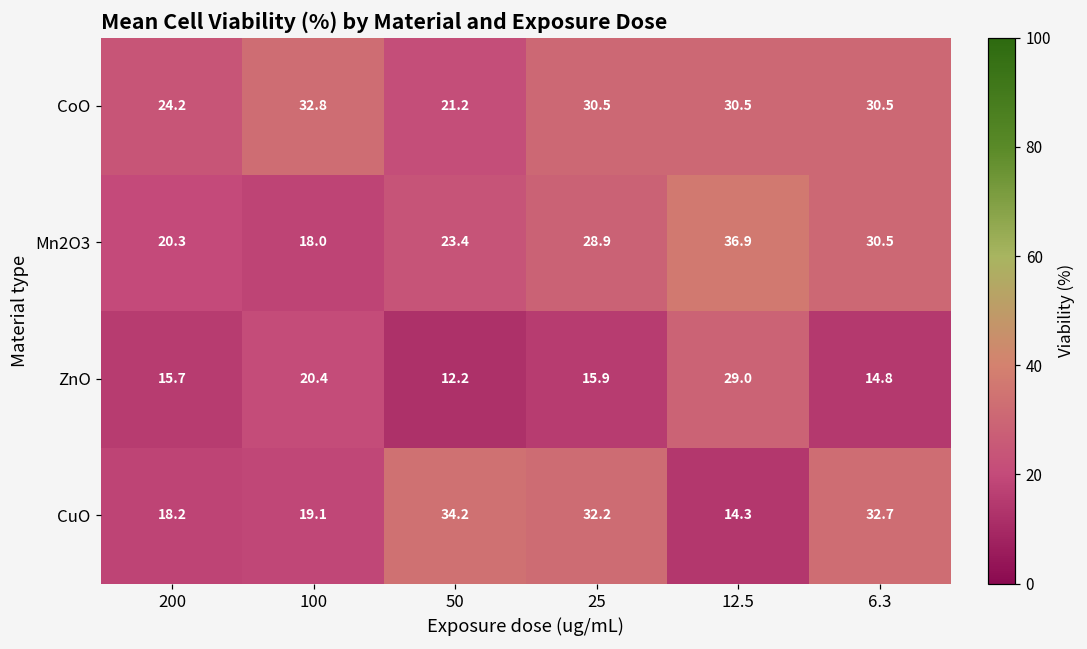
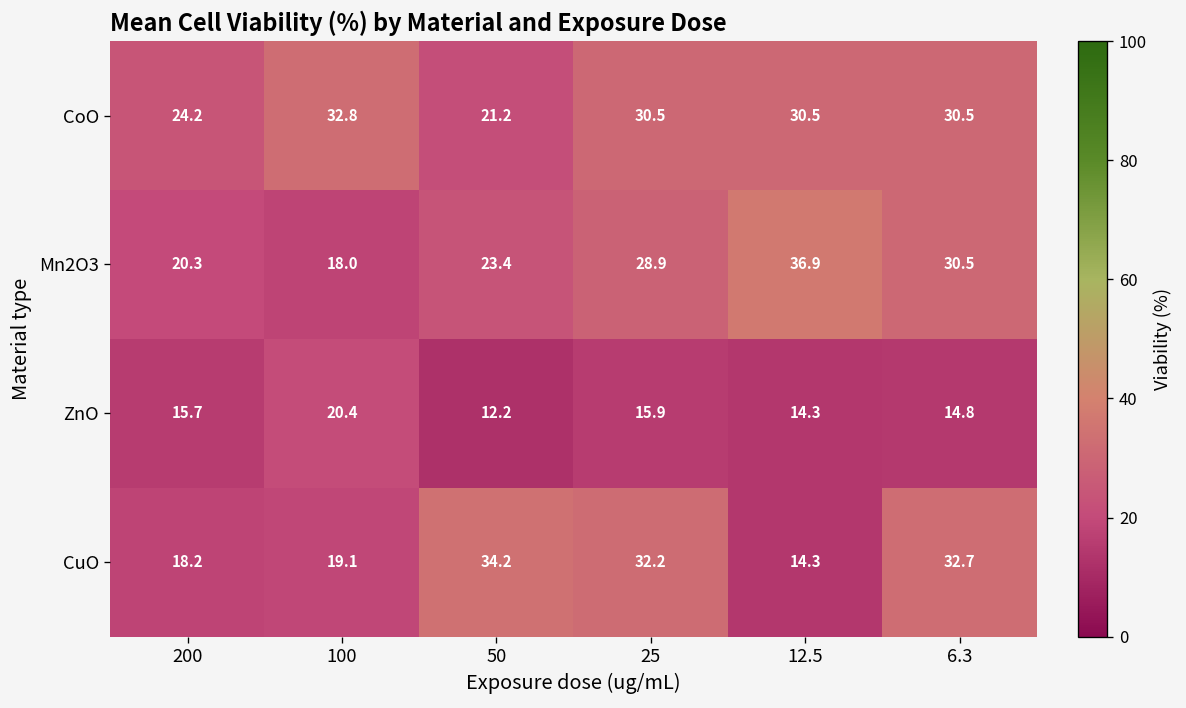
ZnO, 12.5: 29.0 -> 14.3
